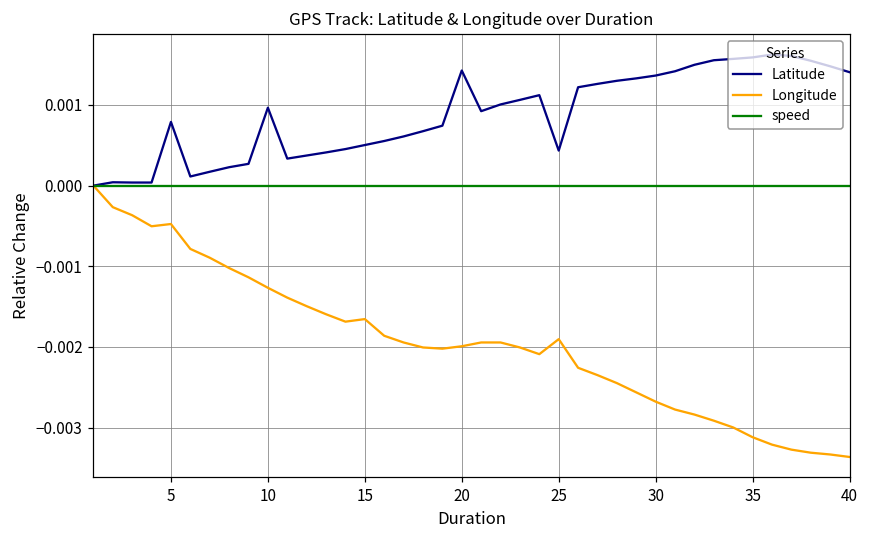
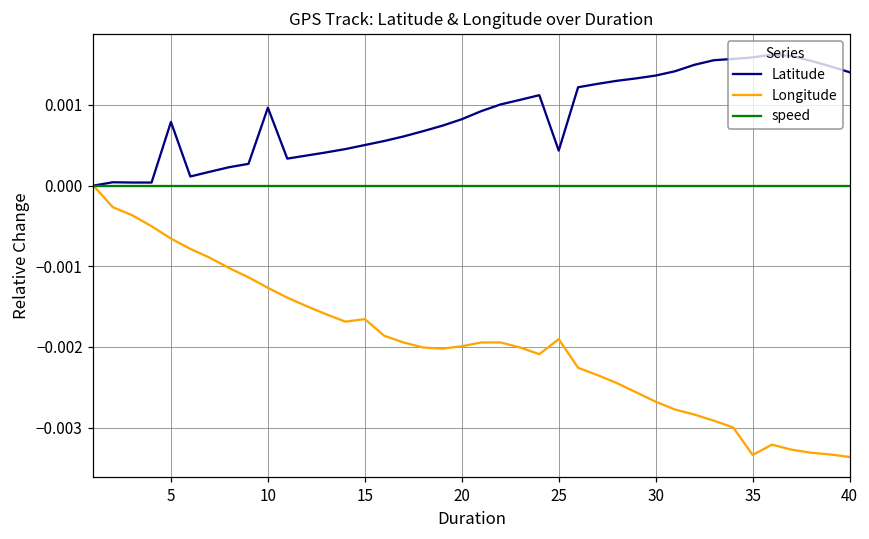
Longitude, 5: -0.0005 -> -0.0007
Latitude, 20: 0.0014 -> 0.0008
Longitude, 35: -0.0031 -> -0.0033
